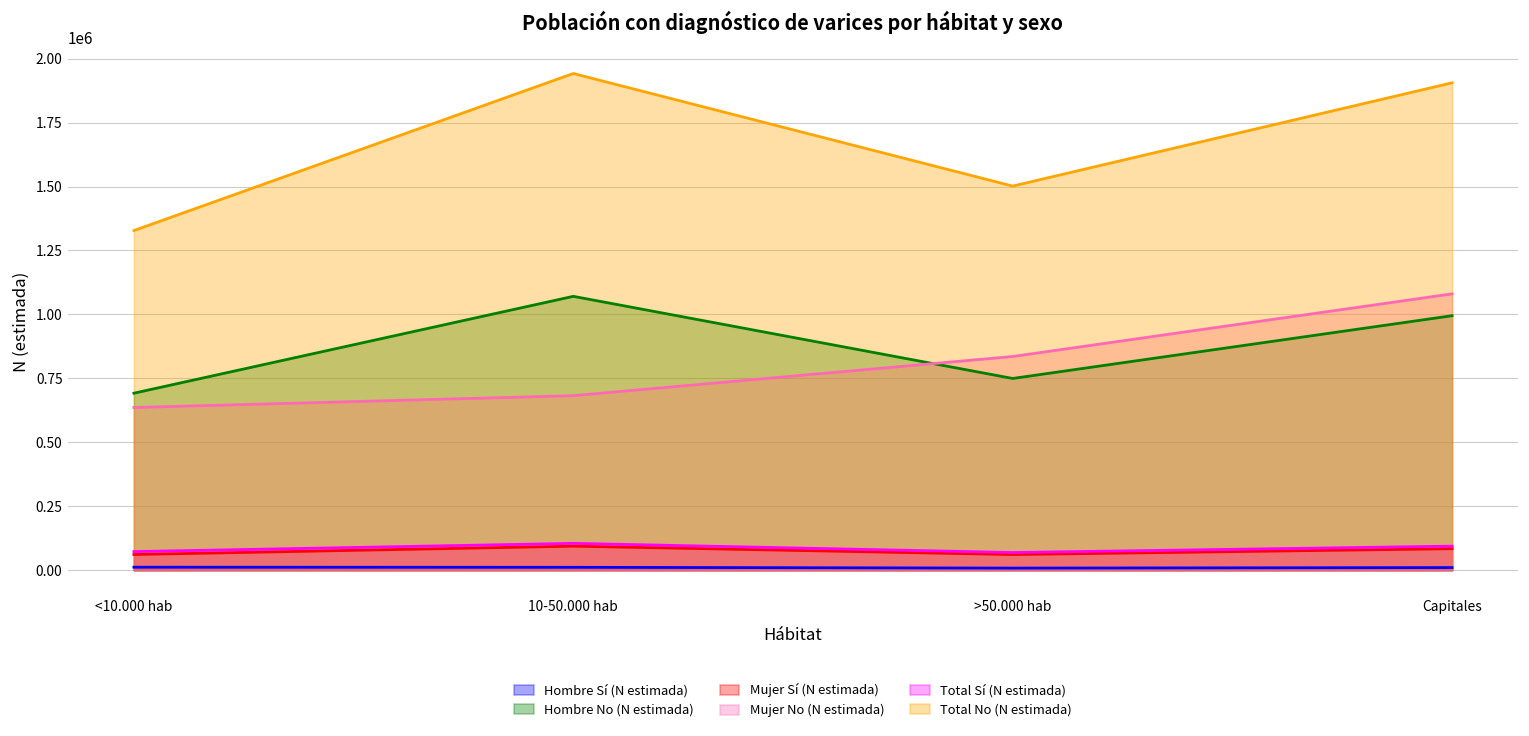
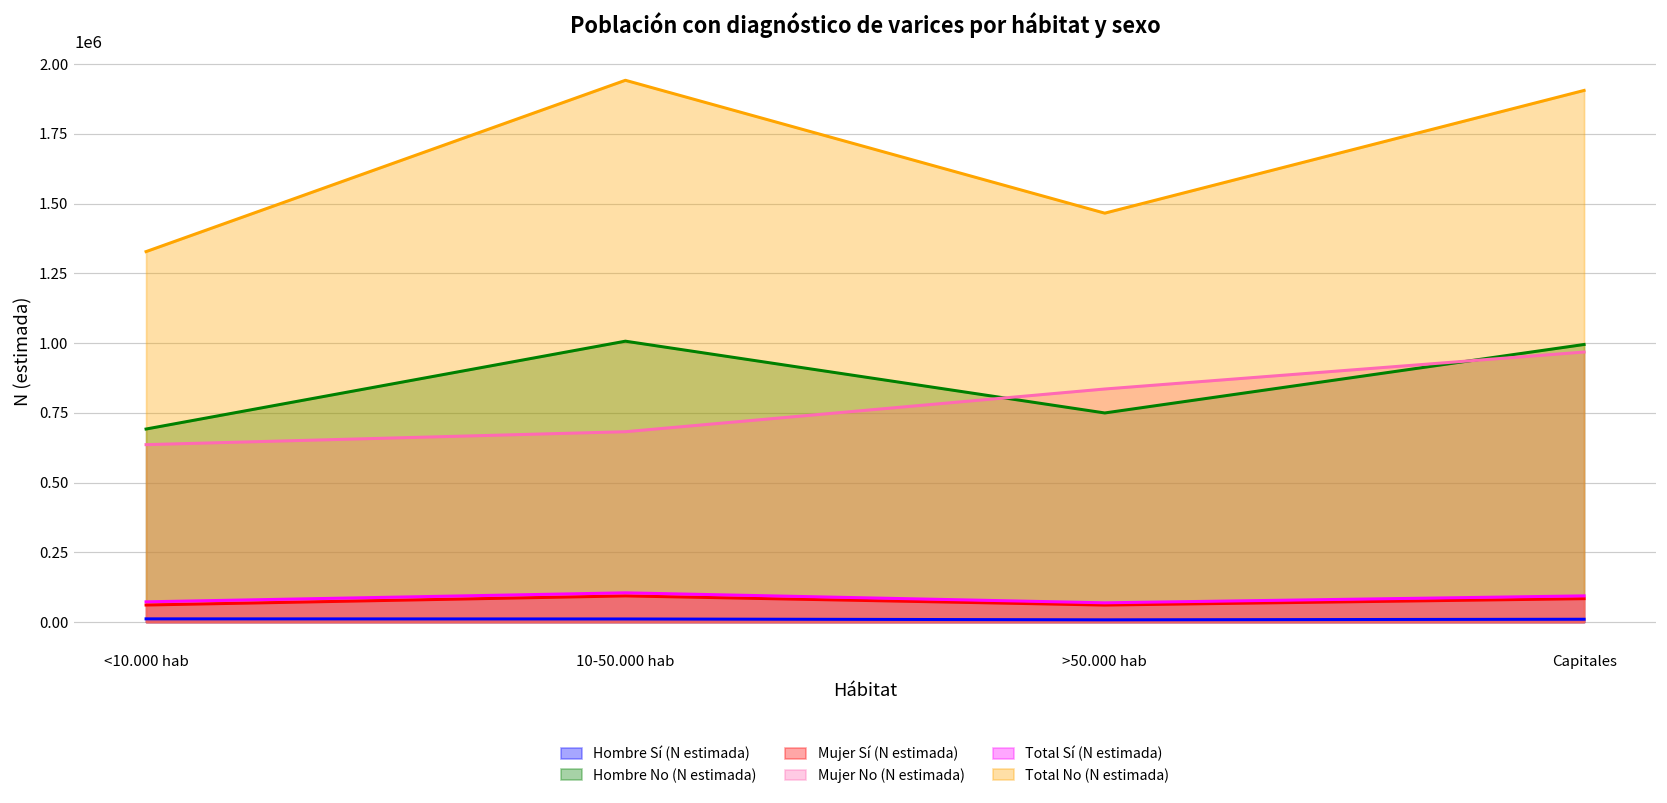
Hombre No (N estimada), 10-50.000 hab: 1070000 -> 1010000
Total No (N estimada), >50.000 hab: 1500000 -> 1470000
Mujer No (N estimada), Capitales: 1080000 -> 970000
